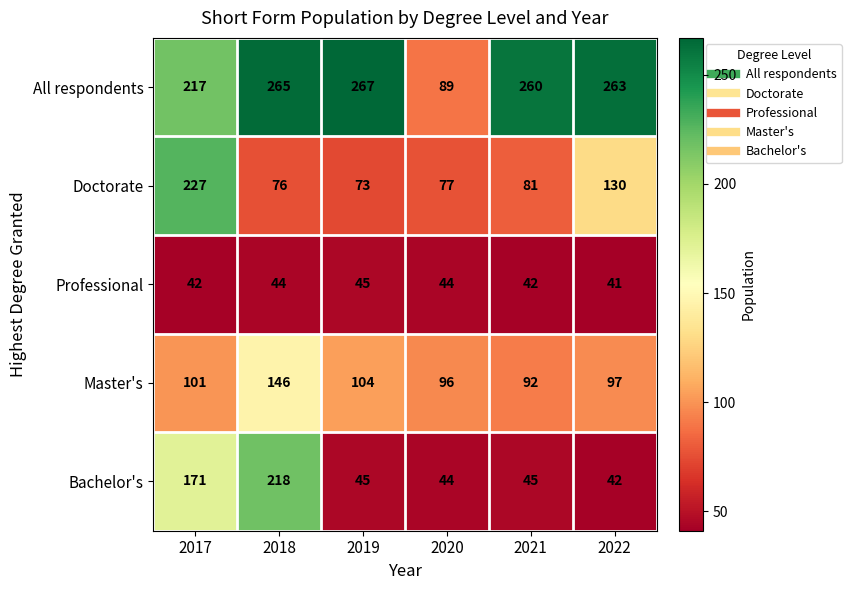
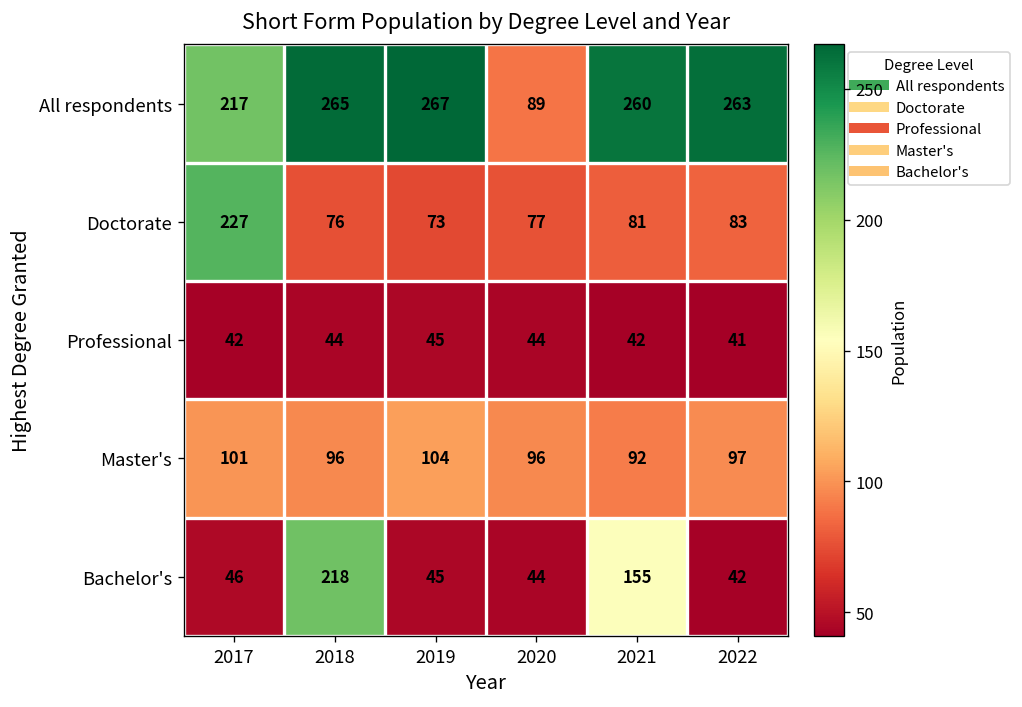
Doctorate, 2022: 130 -> 83
Master's, 2018: 146 -> 96
Bachelor's, 2017: 171 -> 46
Bachelor's, 2021: 45 -> 155
